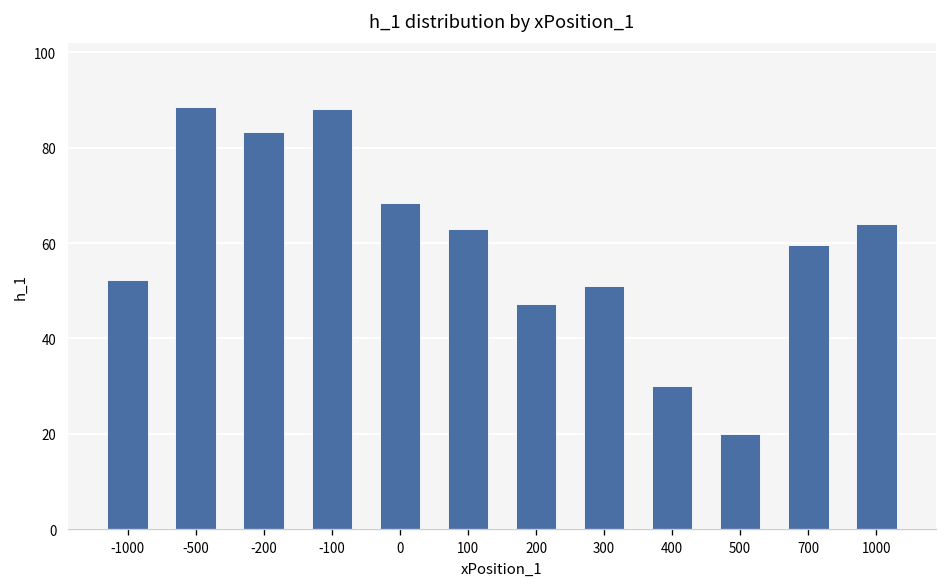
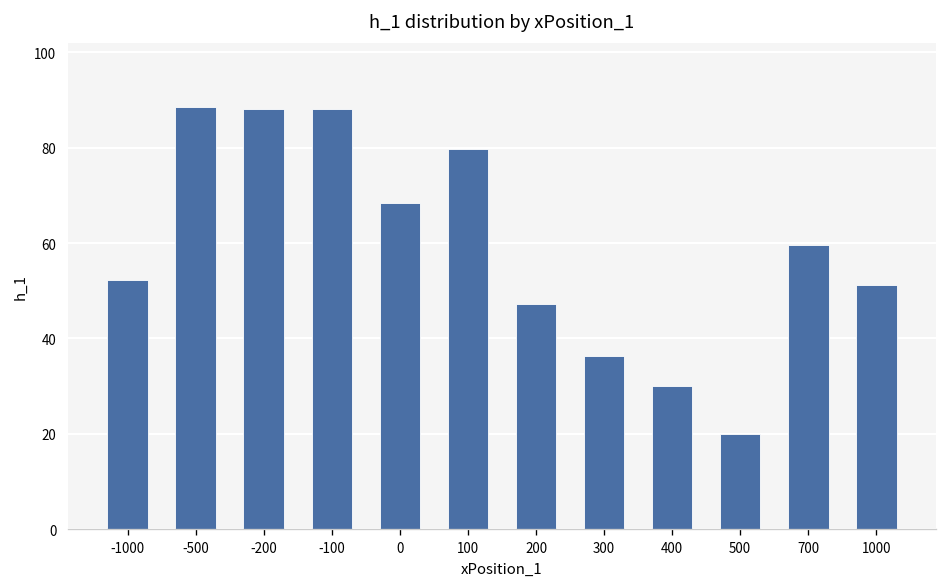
-200: 83 -> 88
100: 63 -> 80
300: 51 -> 36
1000: 64 -> 51
